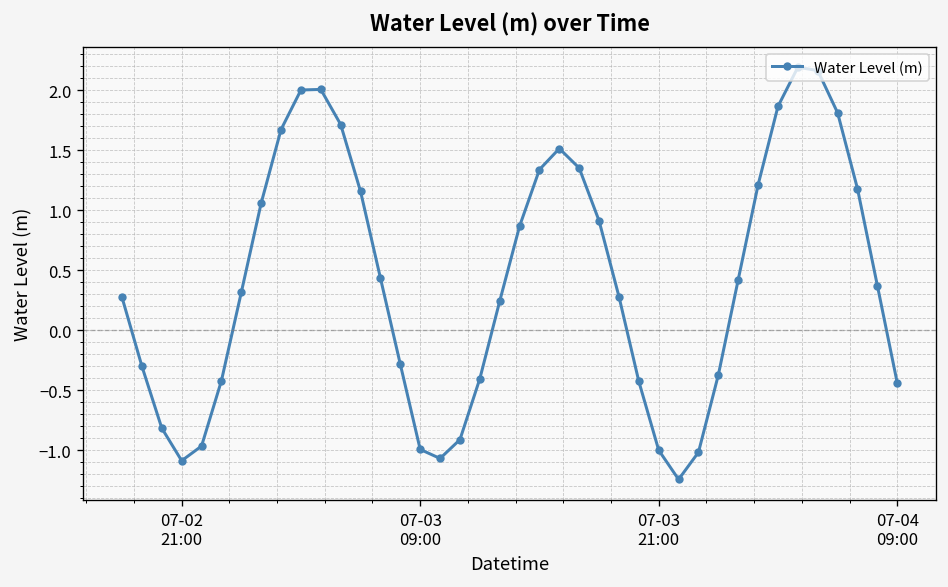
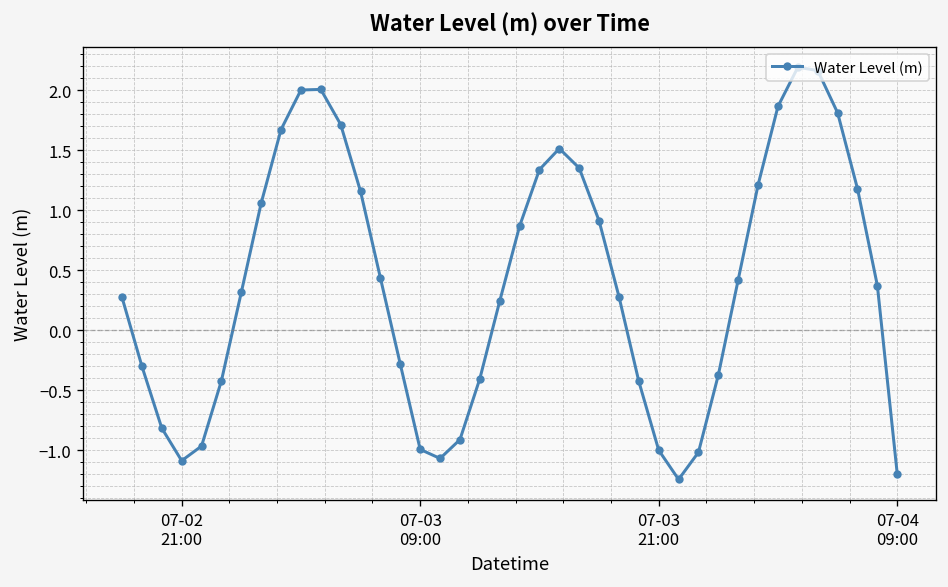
07-04 09:00: -0.44 -> -1.20
